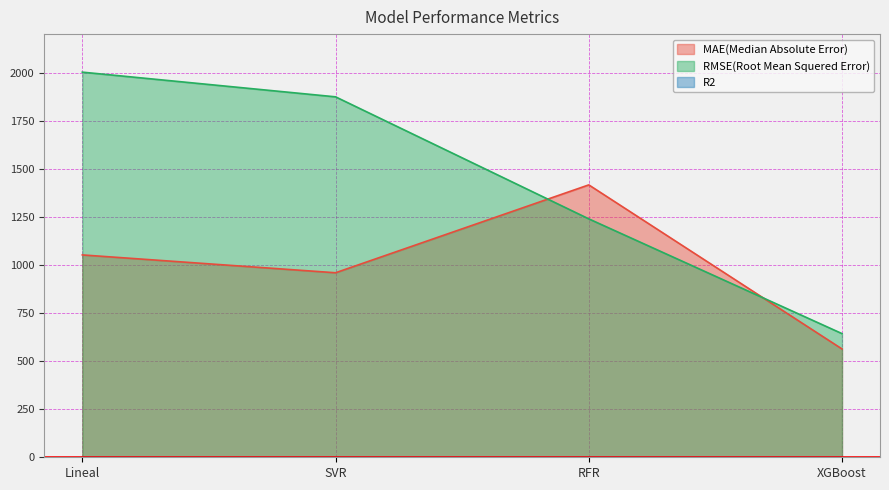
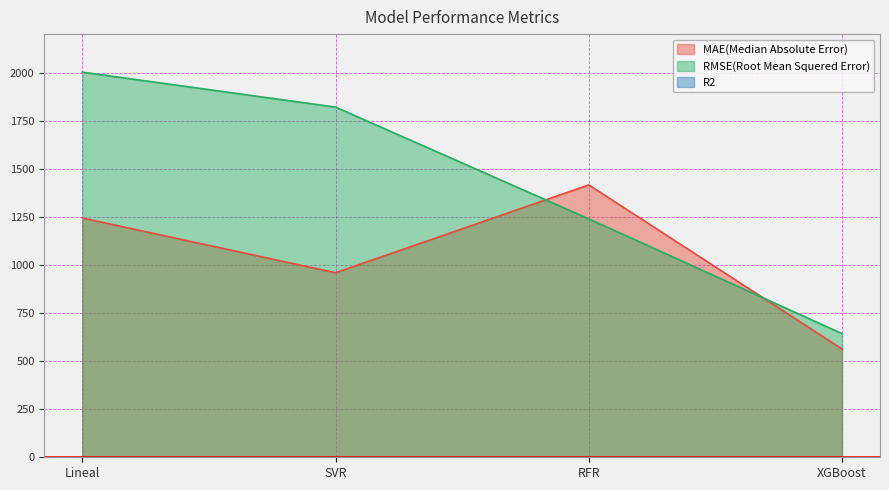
MAE(Median Absolute Error), Lineal: 1050 -> 1240
RMSE(Root Mean Squered Error), SVR: 1870 -> 1820
